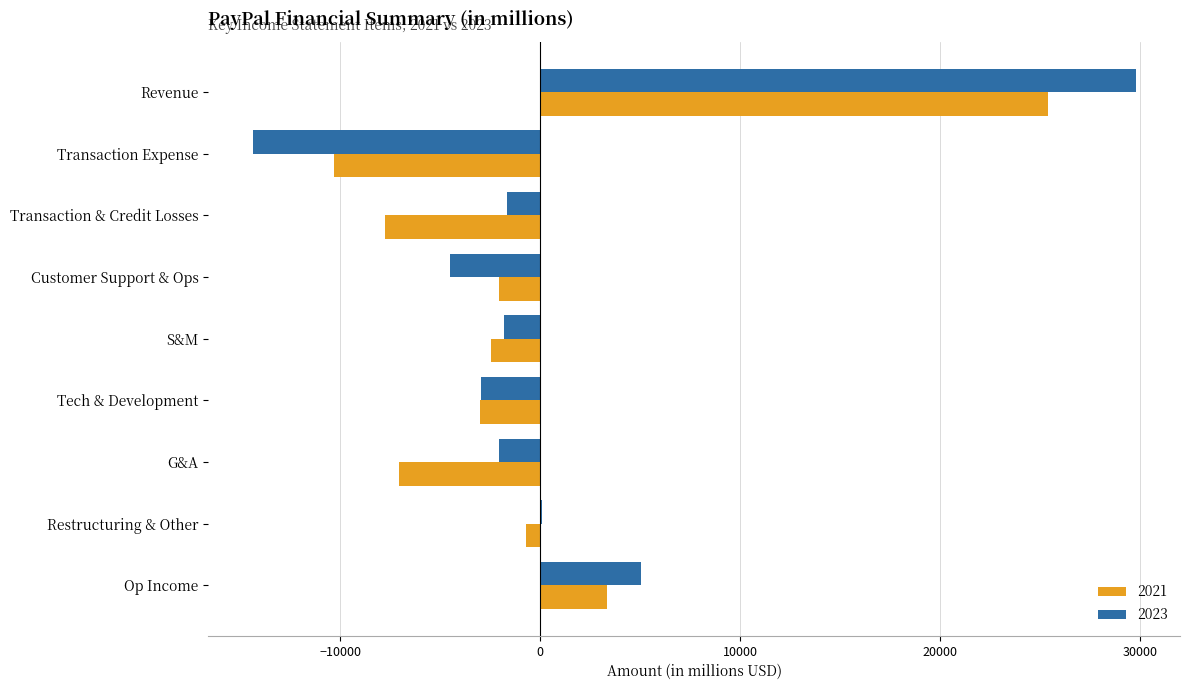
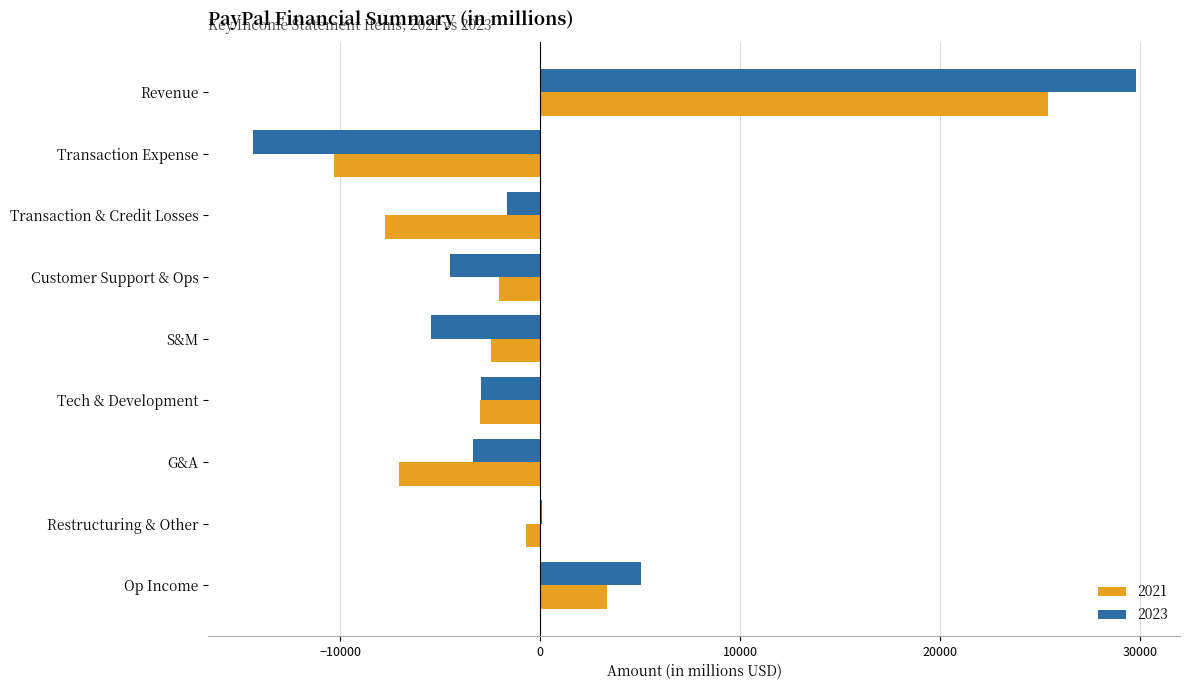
2023, S&M: -1800 -> -5400
2023, G&A: -2100 -> -3300
